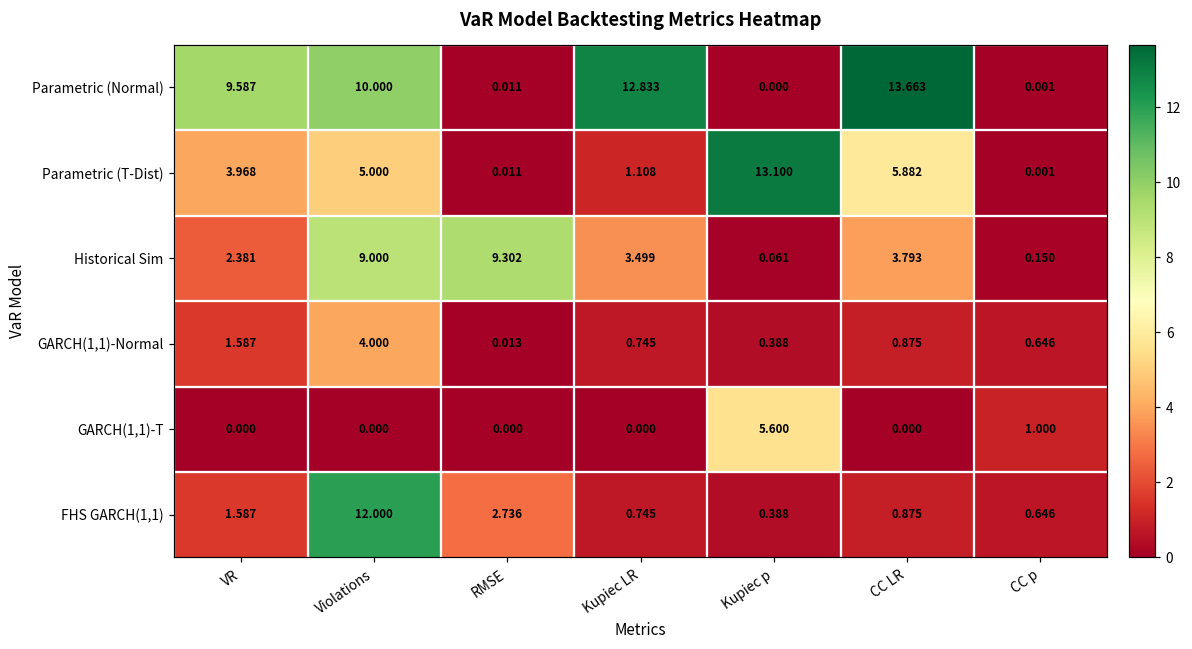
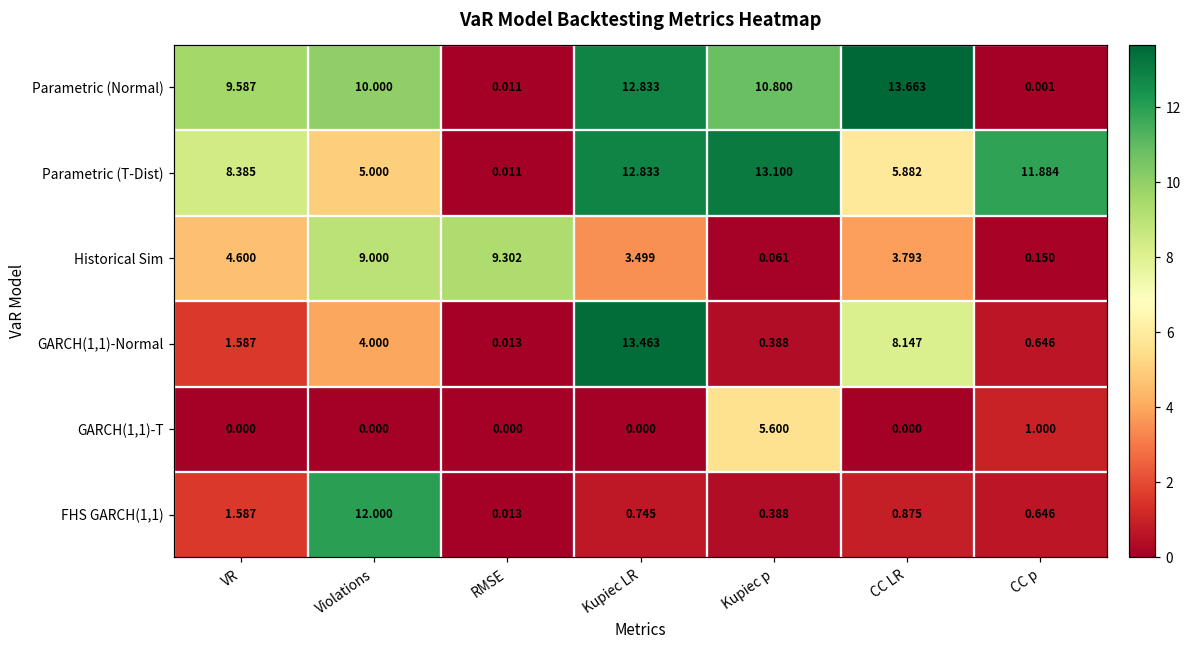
Parametric (Normal), Kupiec p: 0.000 -> 10.800
Parametric (T-Dist), VR: 3.968 -> 8.385
Parametric (T-Dist), Kupiec LR: 1.108 -> 12.833
Parametric (T-Dist), CC p: 0.001 -> 11.884
Historical Sim, VR: 2.381 -> 4.600
GARCH(1,1)-Normal, Kupiec LR: 0.745 -> 13.463
GARCH(1,1)-Normal, CC LR: 0.875 -> 8.147
FHS GARCH(1,1), RMSE: 2.736 -> 0.013
